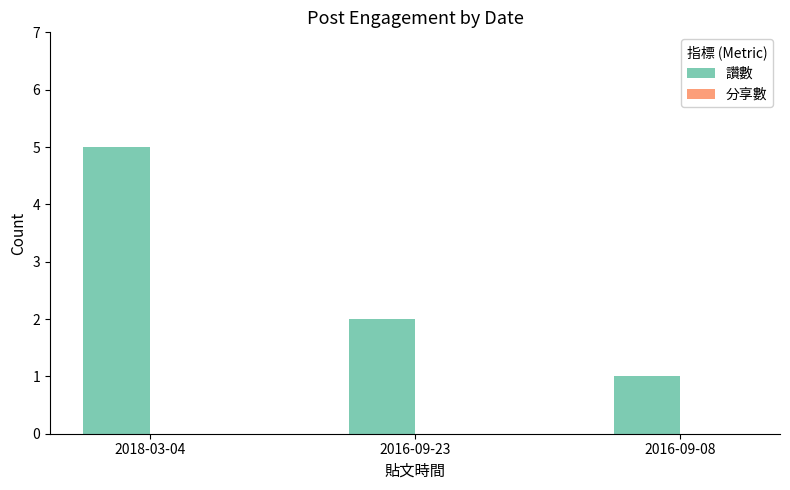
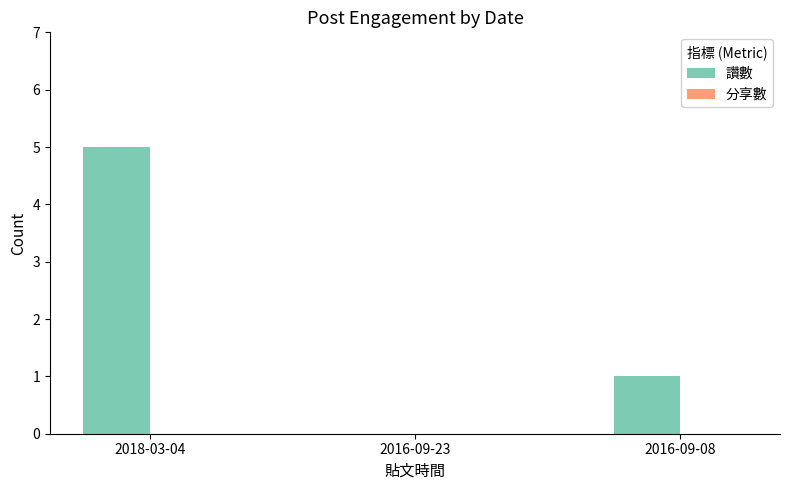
讚數, 2016-09-23: 2 -> 0
